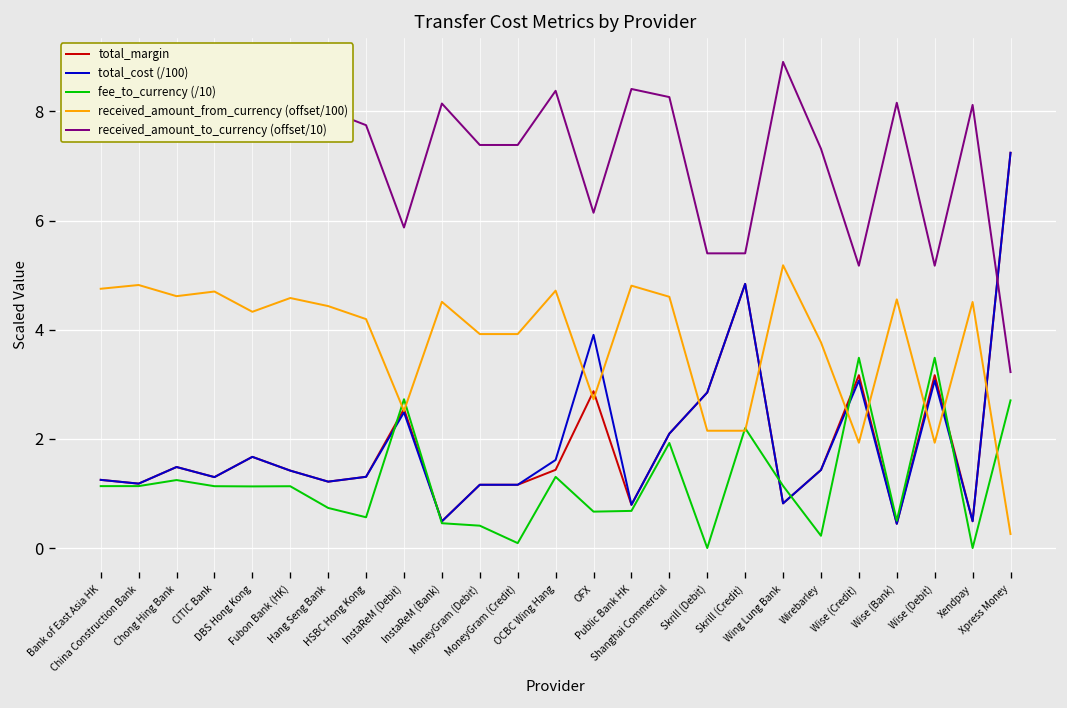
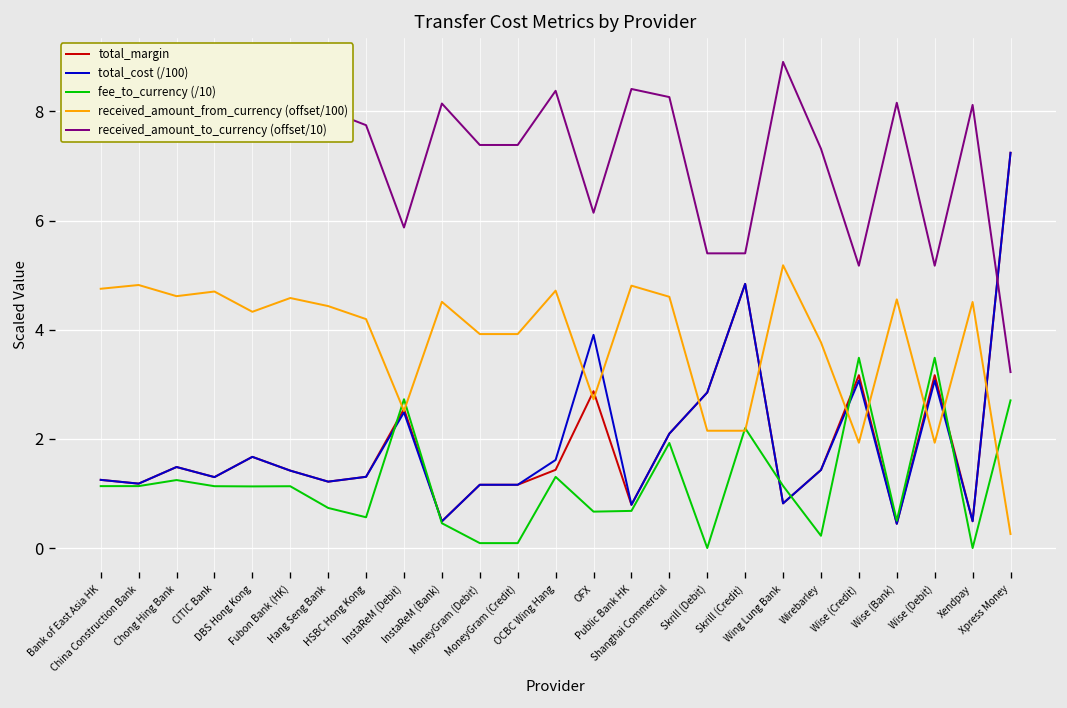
fee_to_currency (/10), MoneyGram (Debit): 0.4 -> 0.1
